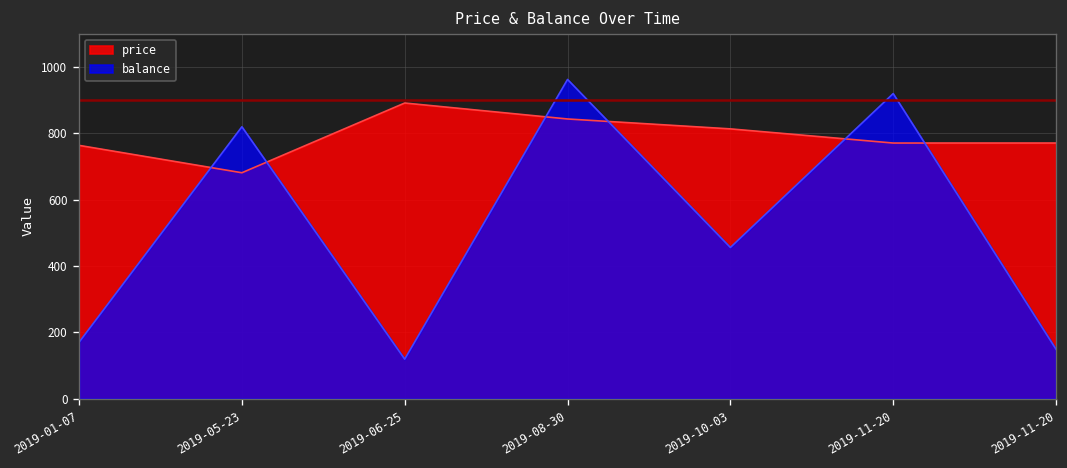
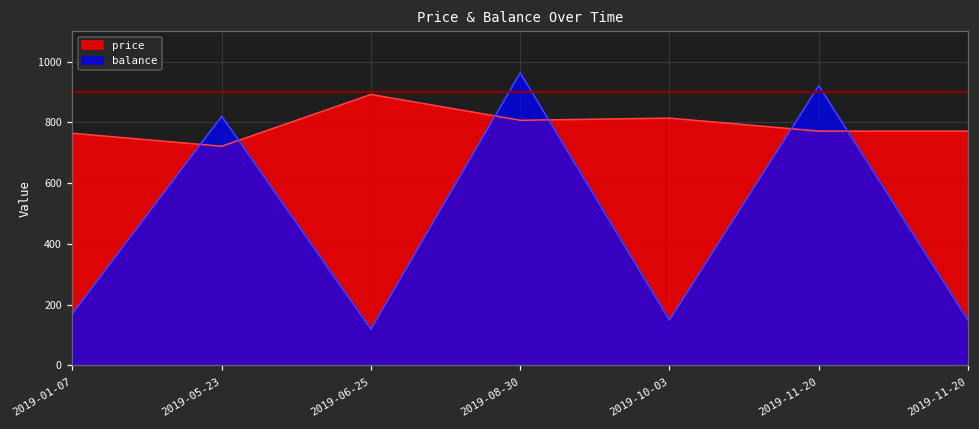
price, 2019-05-23: 680 -> 720
price, 2019-08-30: 840 -> 810
balance, 2019-10-03: 460 -> 150
